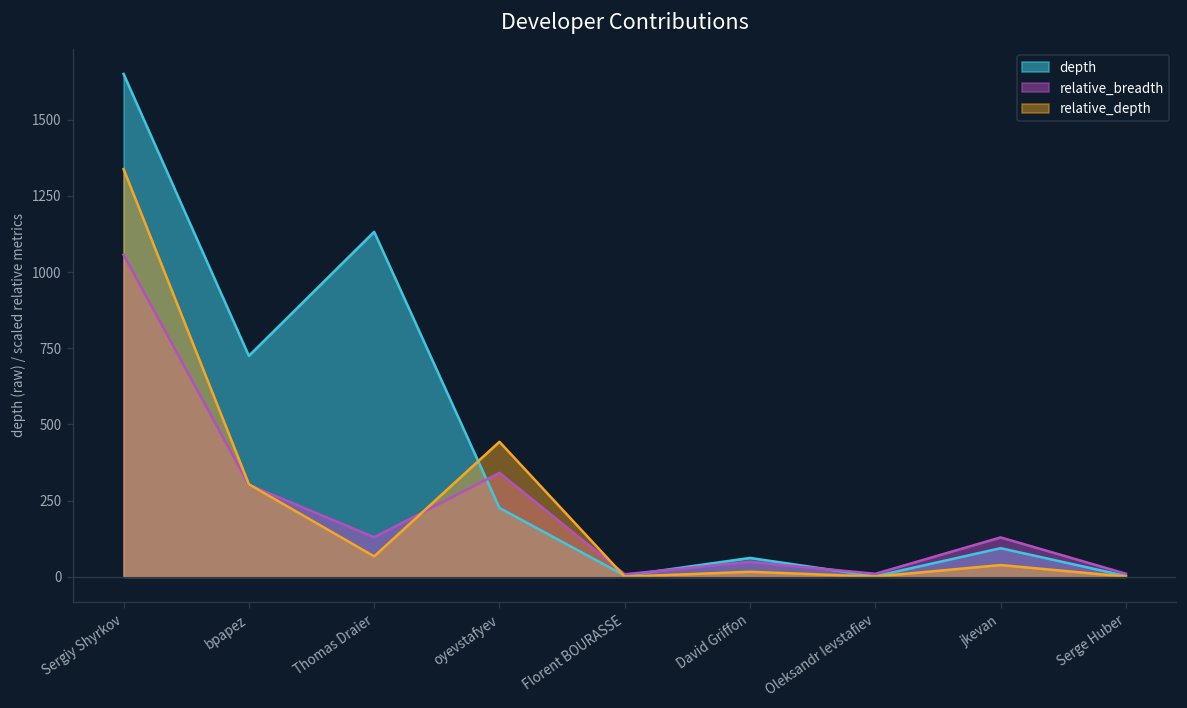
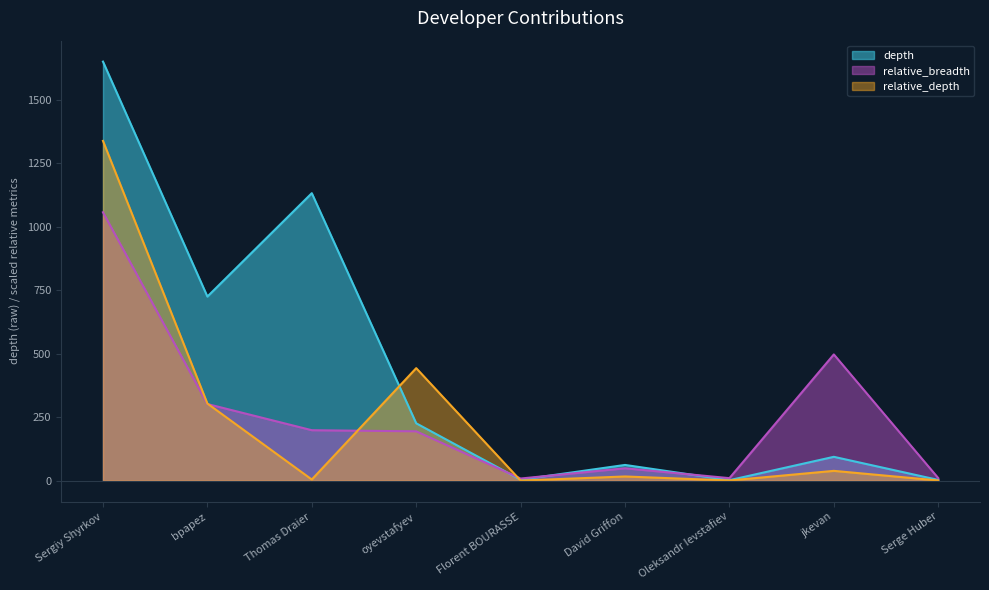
relative_breadth, Thomas Draier: 130 -> 200
relative_depth, Thomas Draier: 70 -> 0
relative_breadth, oyevstafyev: 340 -> 190
relative_breadth, jkevan: 130 -> 500
